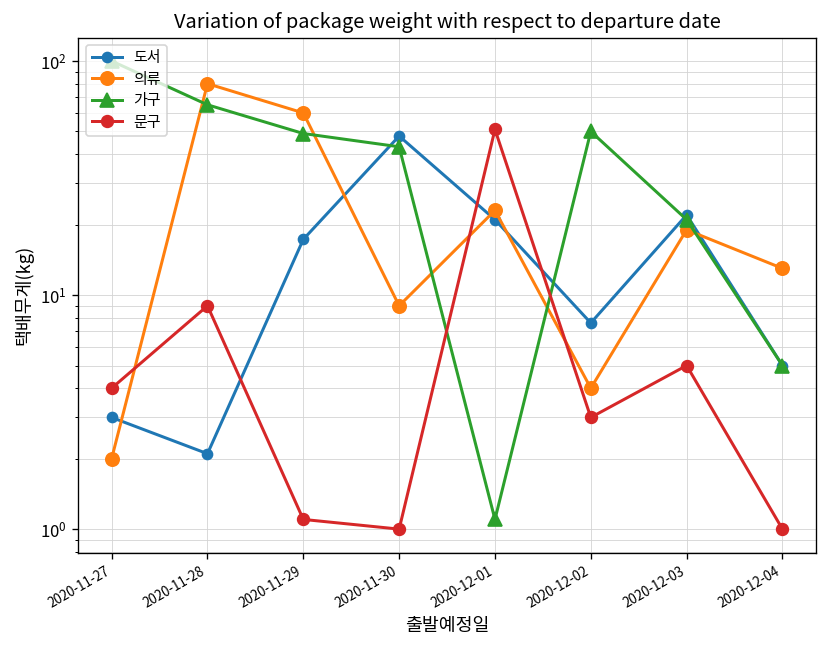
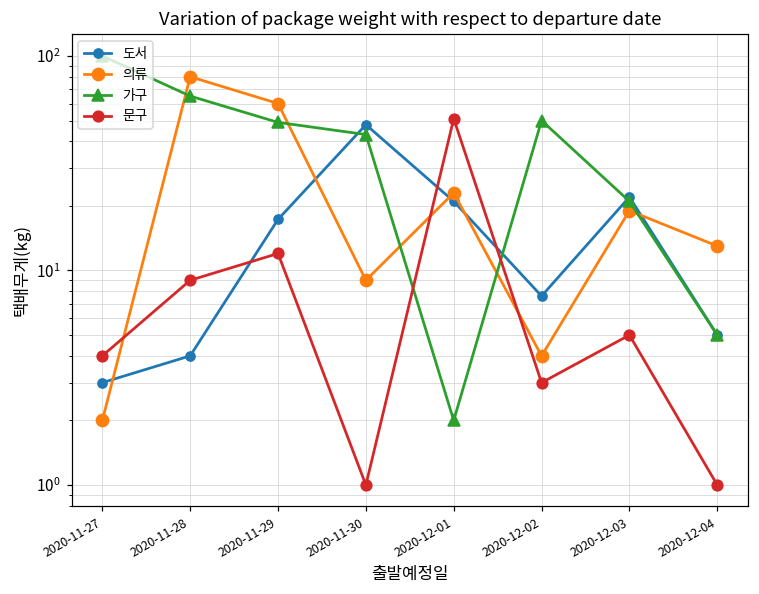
도서, 2020-11-28: 2.1 -> 4.0
문구, 2020-11-29: 1.1 -> 12
가구, 2020-12-01: 1.1 -> 2.0
